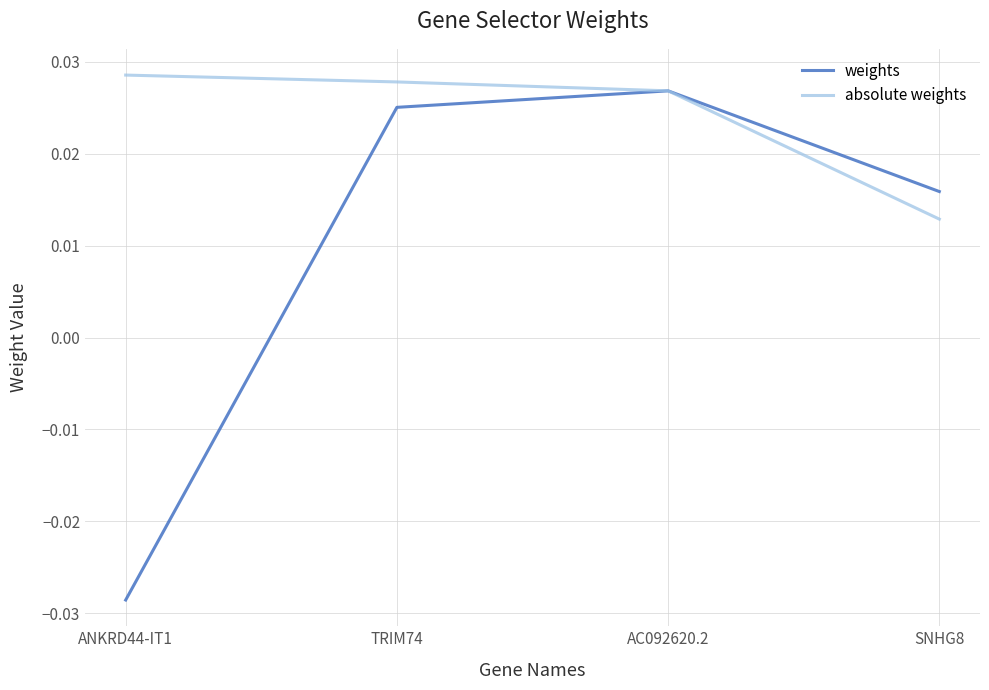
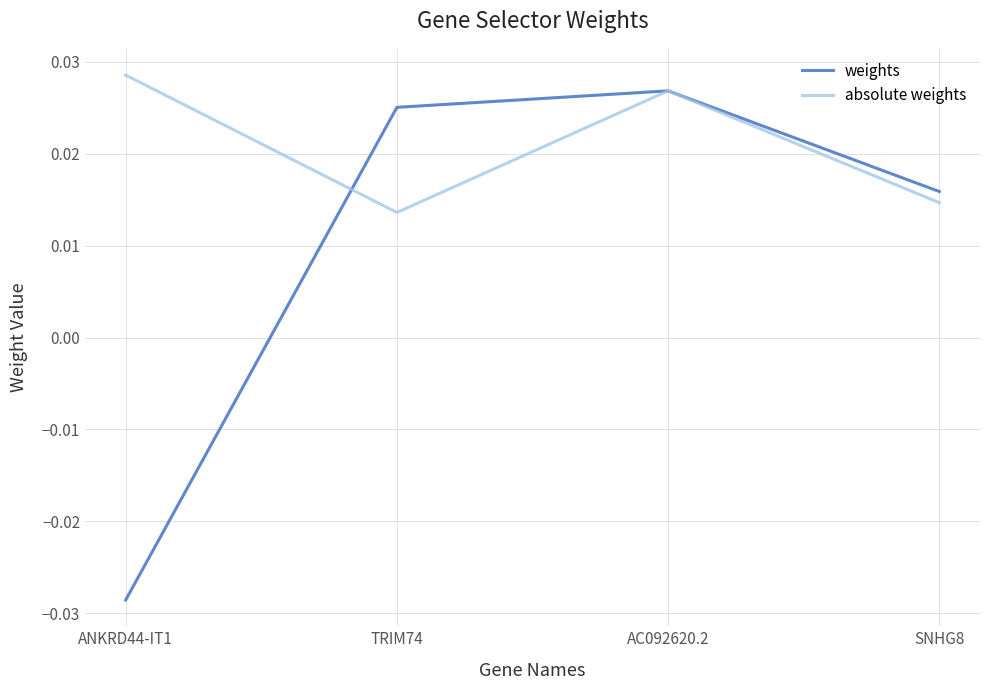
absolute weights, TRIM74: 0.028 -> 0.014
absolute weights, SNHG8: 0.013 -> 0.015
